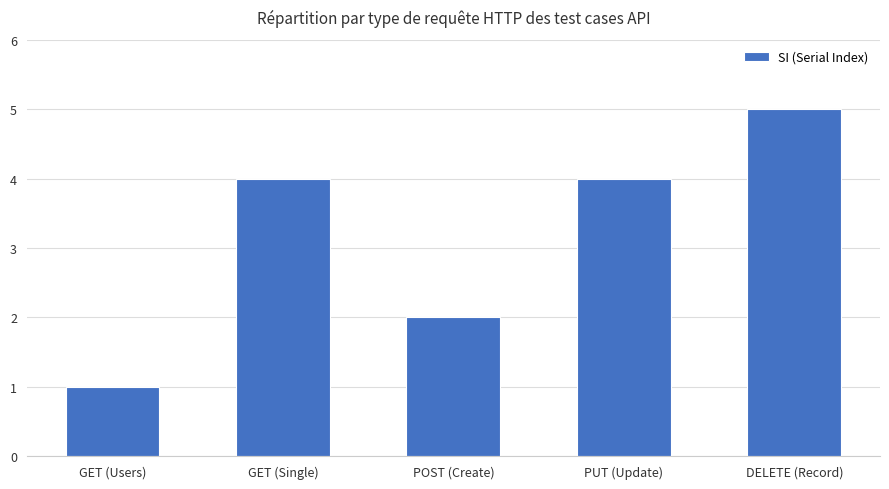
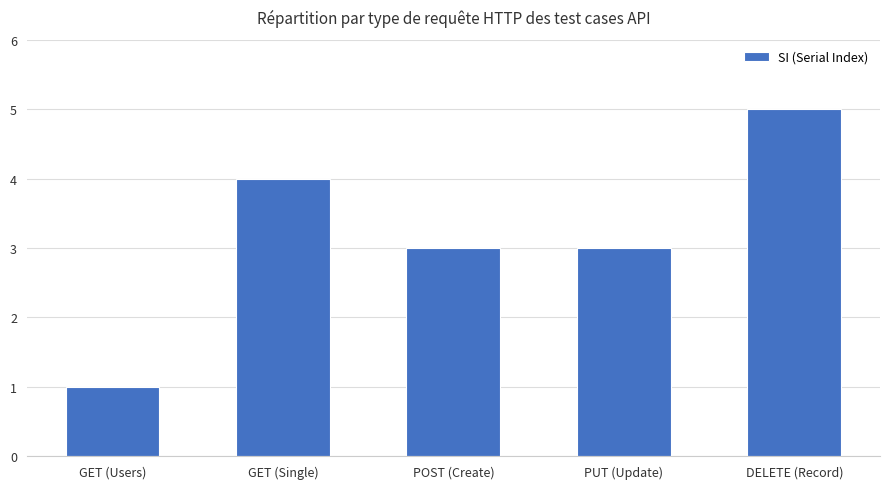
POST (Create): 2 -> 3
PUT (Update): 4 -> 3
